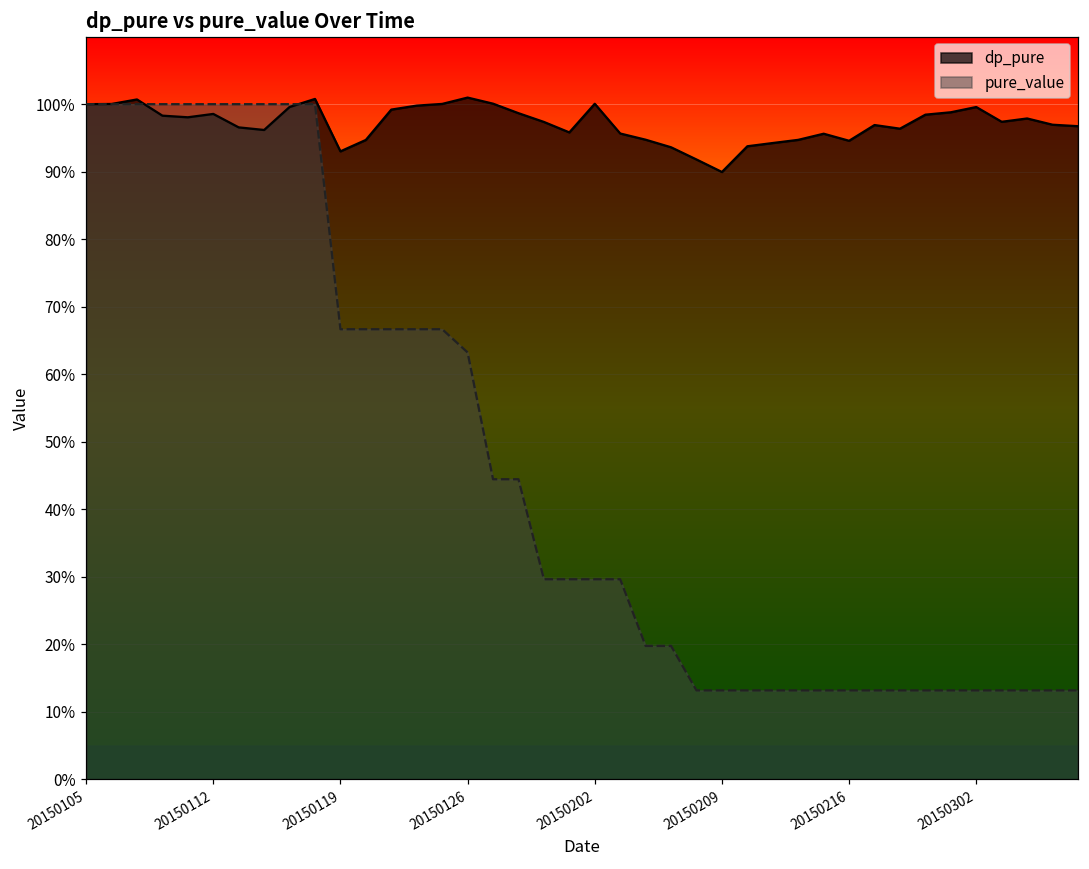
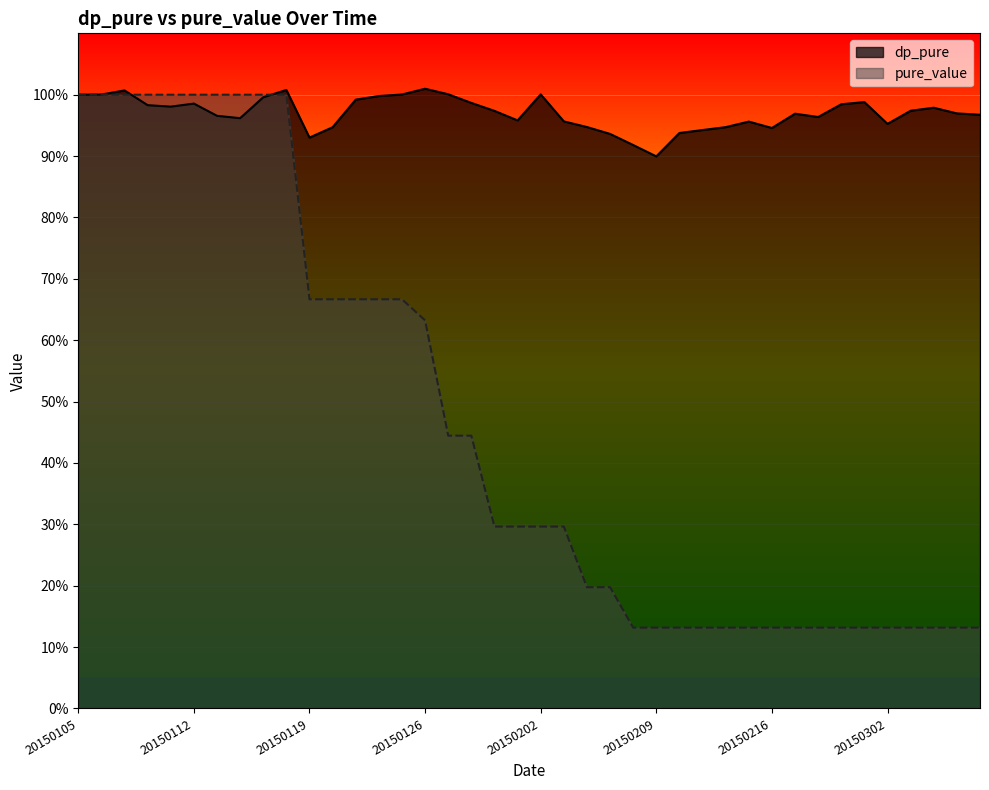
dp_pure, 20150302: 100% -> 95%
